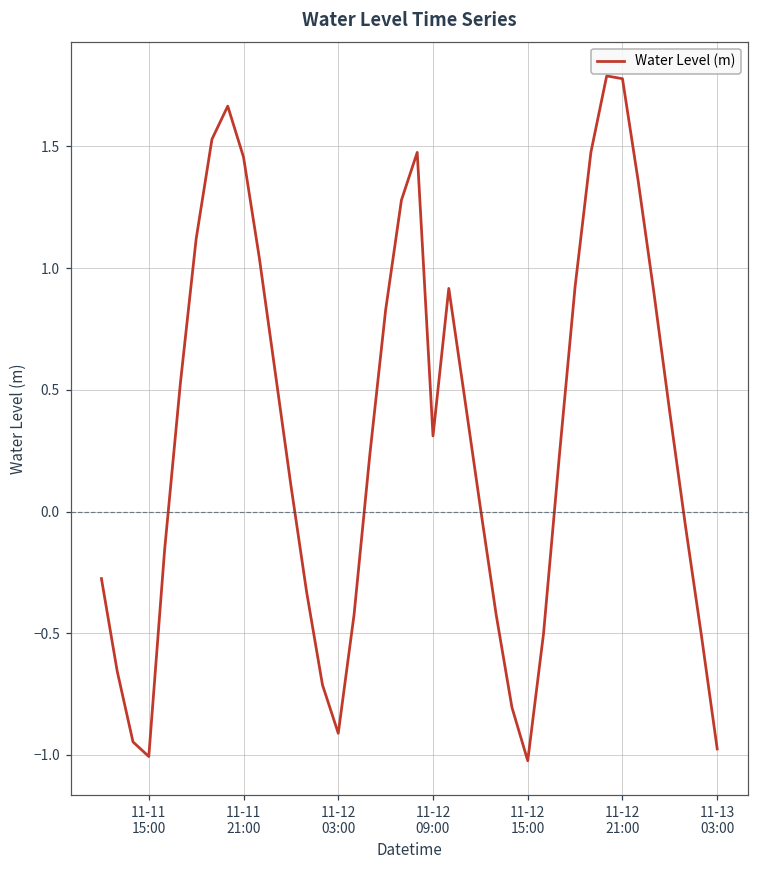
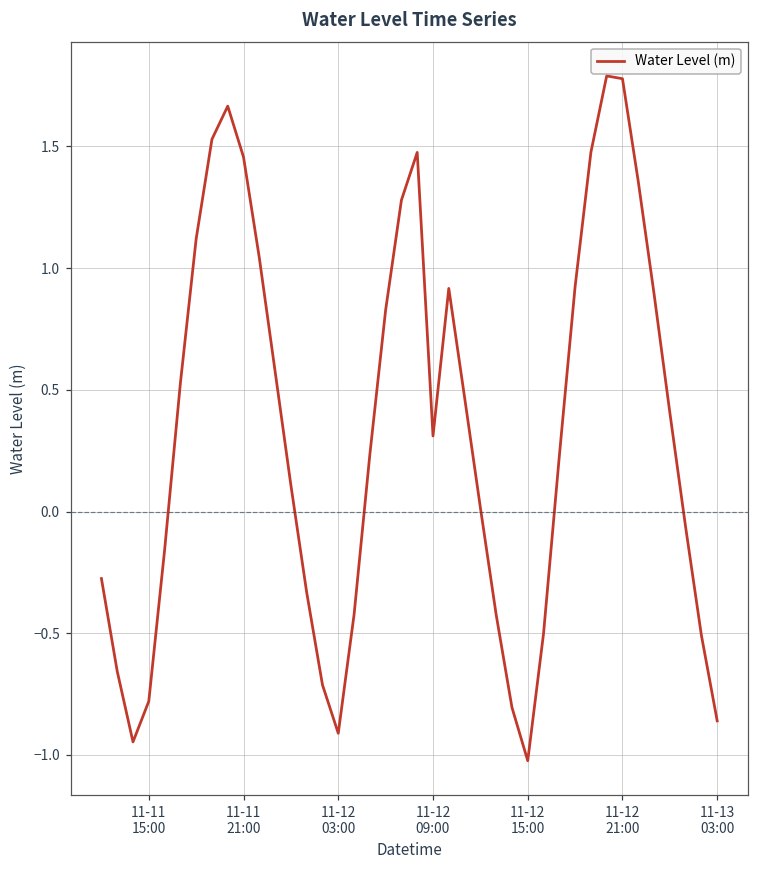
11-11 15:00: -1.01 -> -0.78
11-13 03:00: -0.98 -> -0.86
